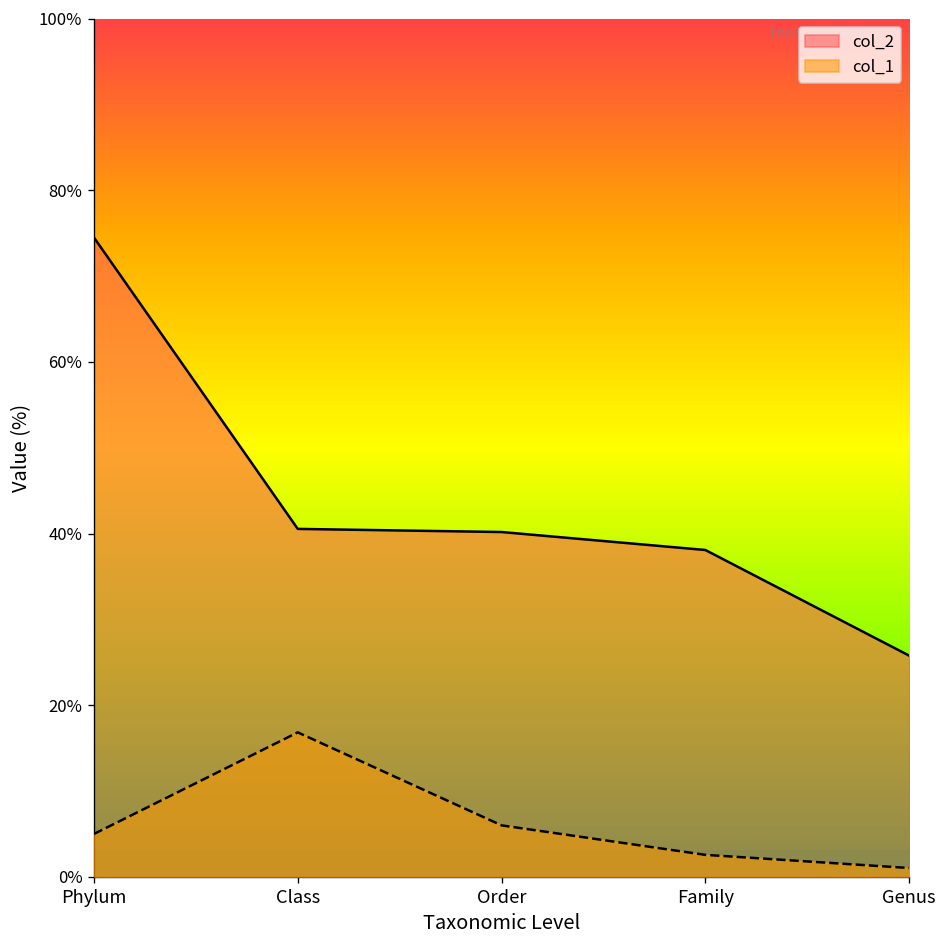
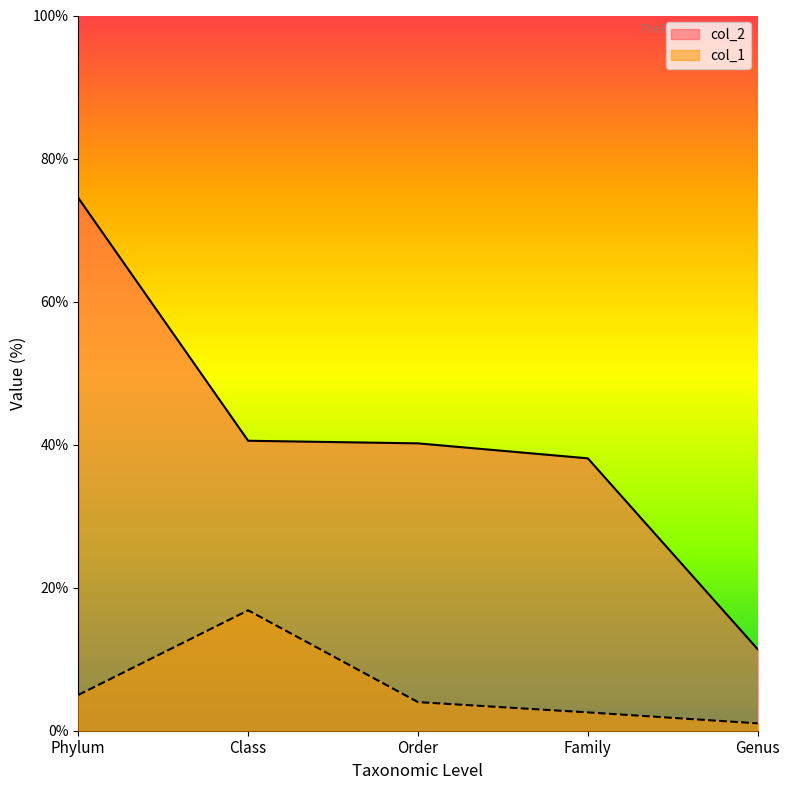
col_1, Order: 6% -> 4%
col_2, Genus: 26% -> 11%
